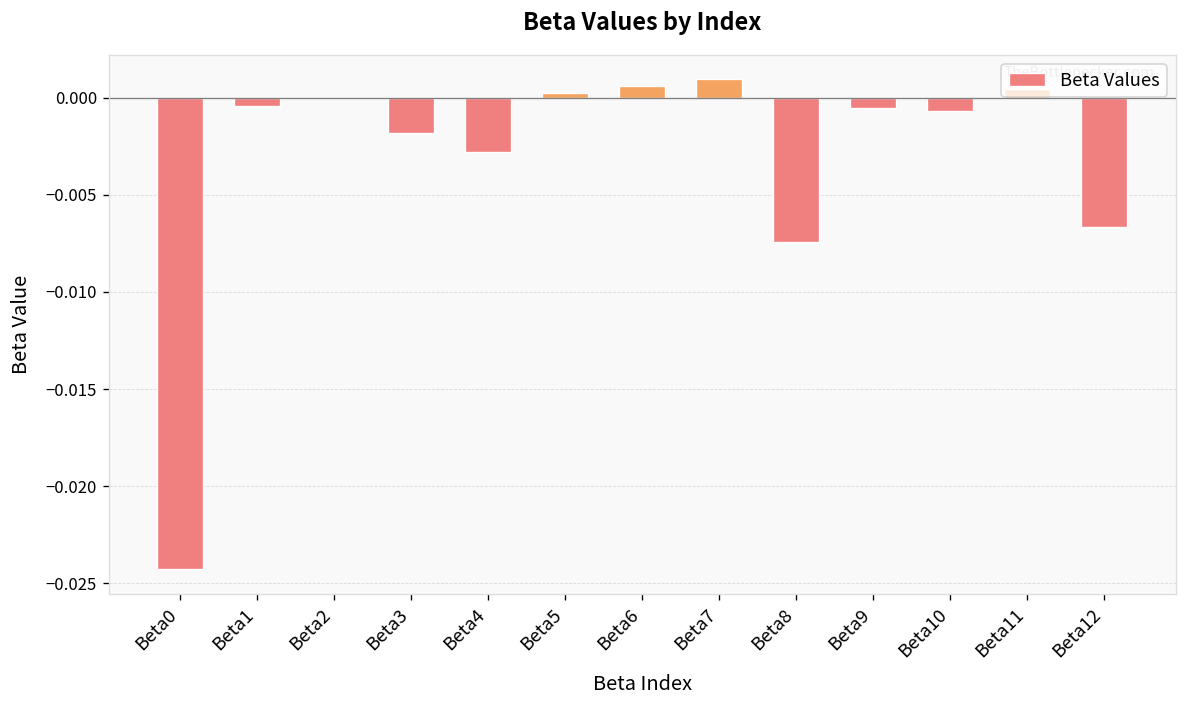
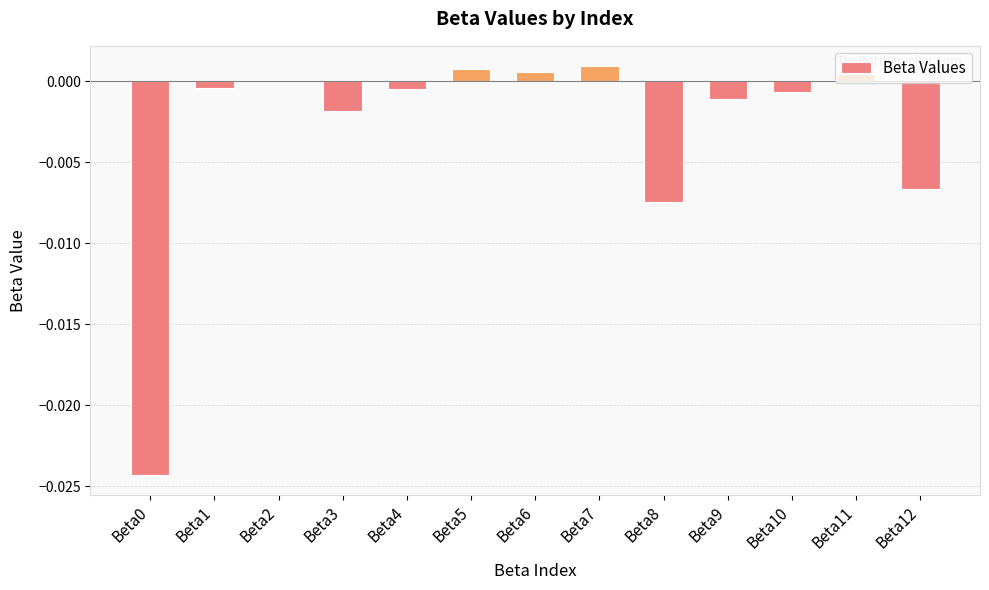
Beta4: -0.0028 -> -0.0005
Beta5: 0.0002 -> 0.0007
Beta9: -0.0006 -> -0.0011
